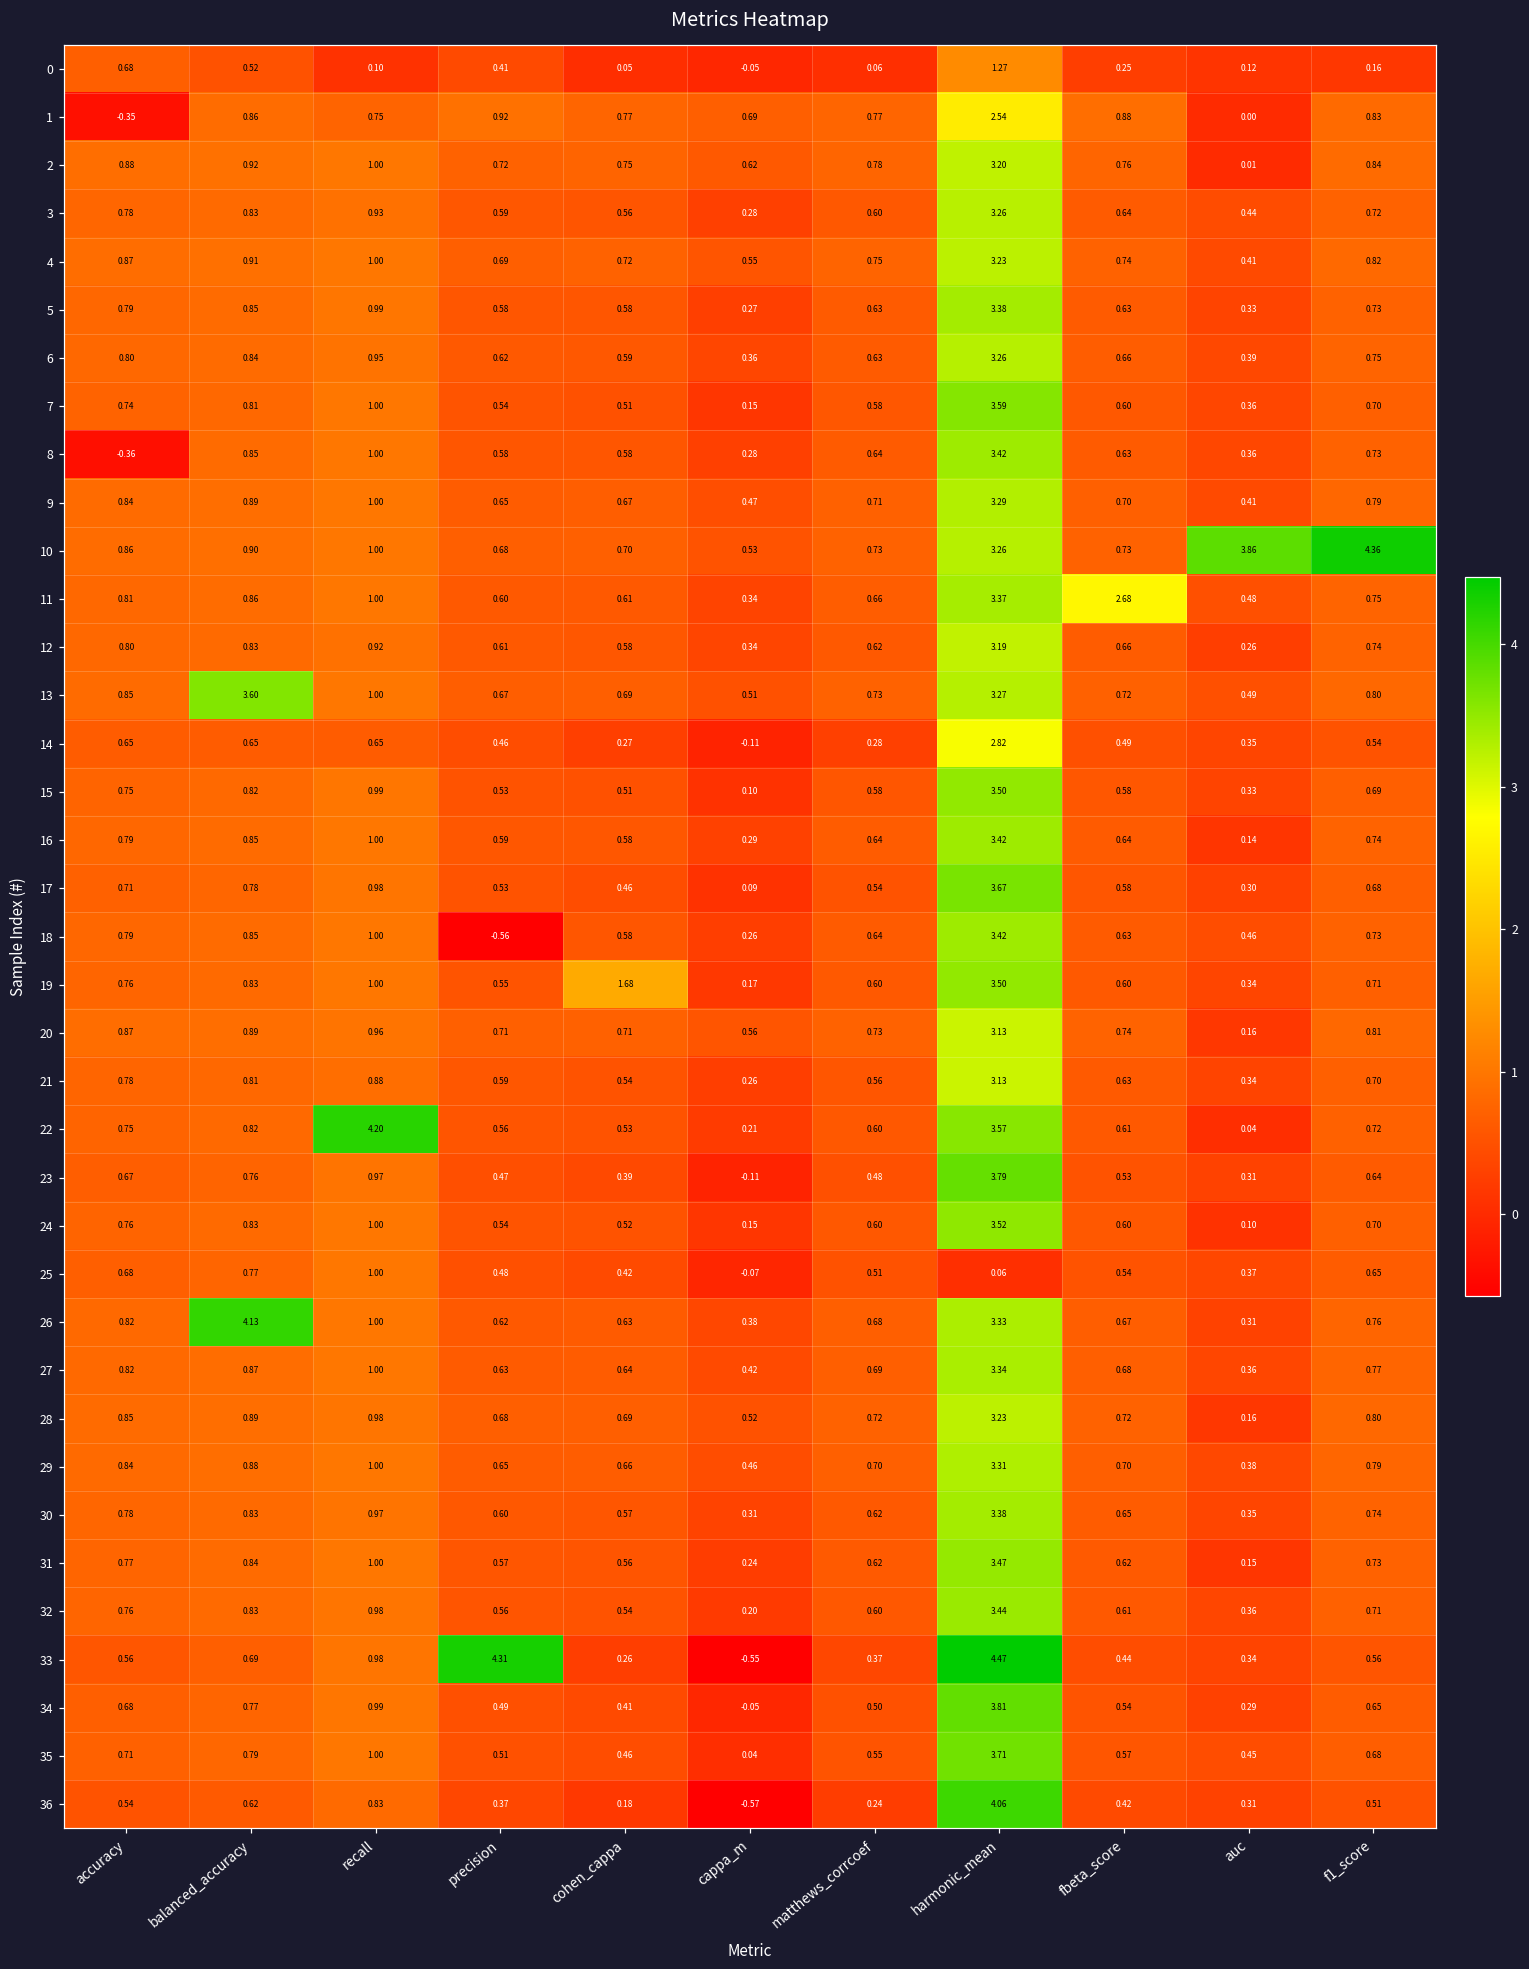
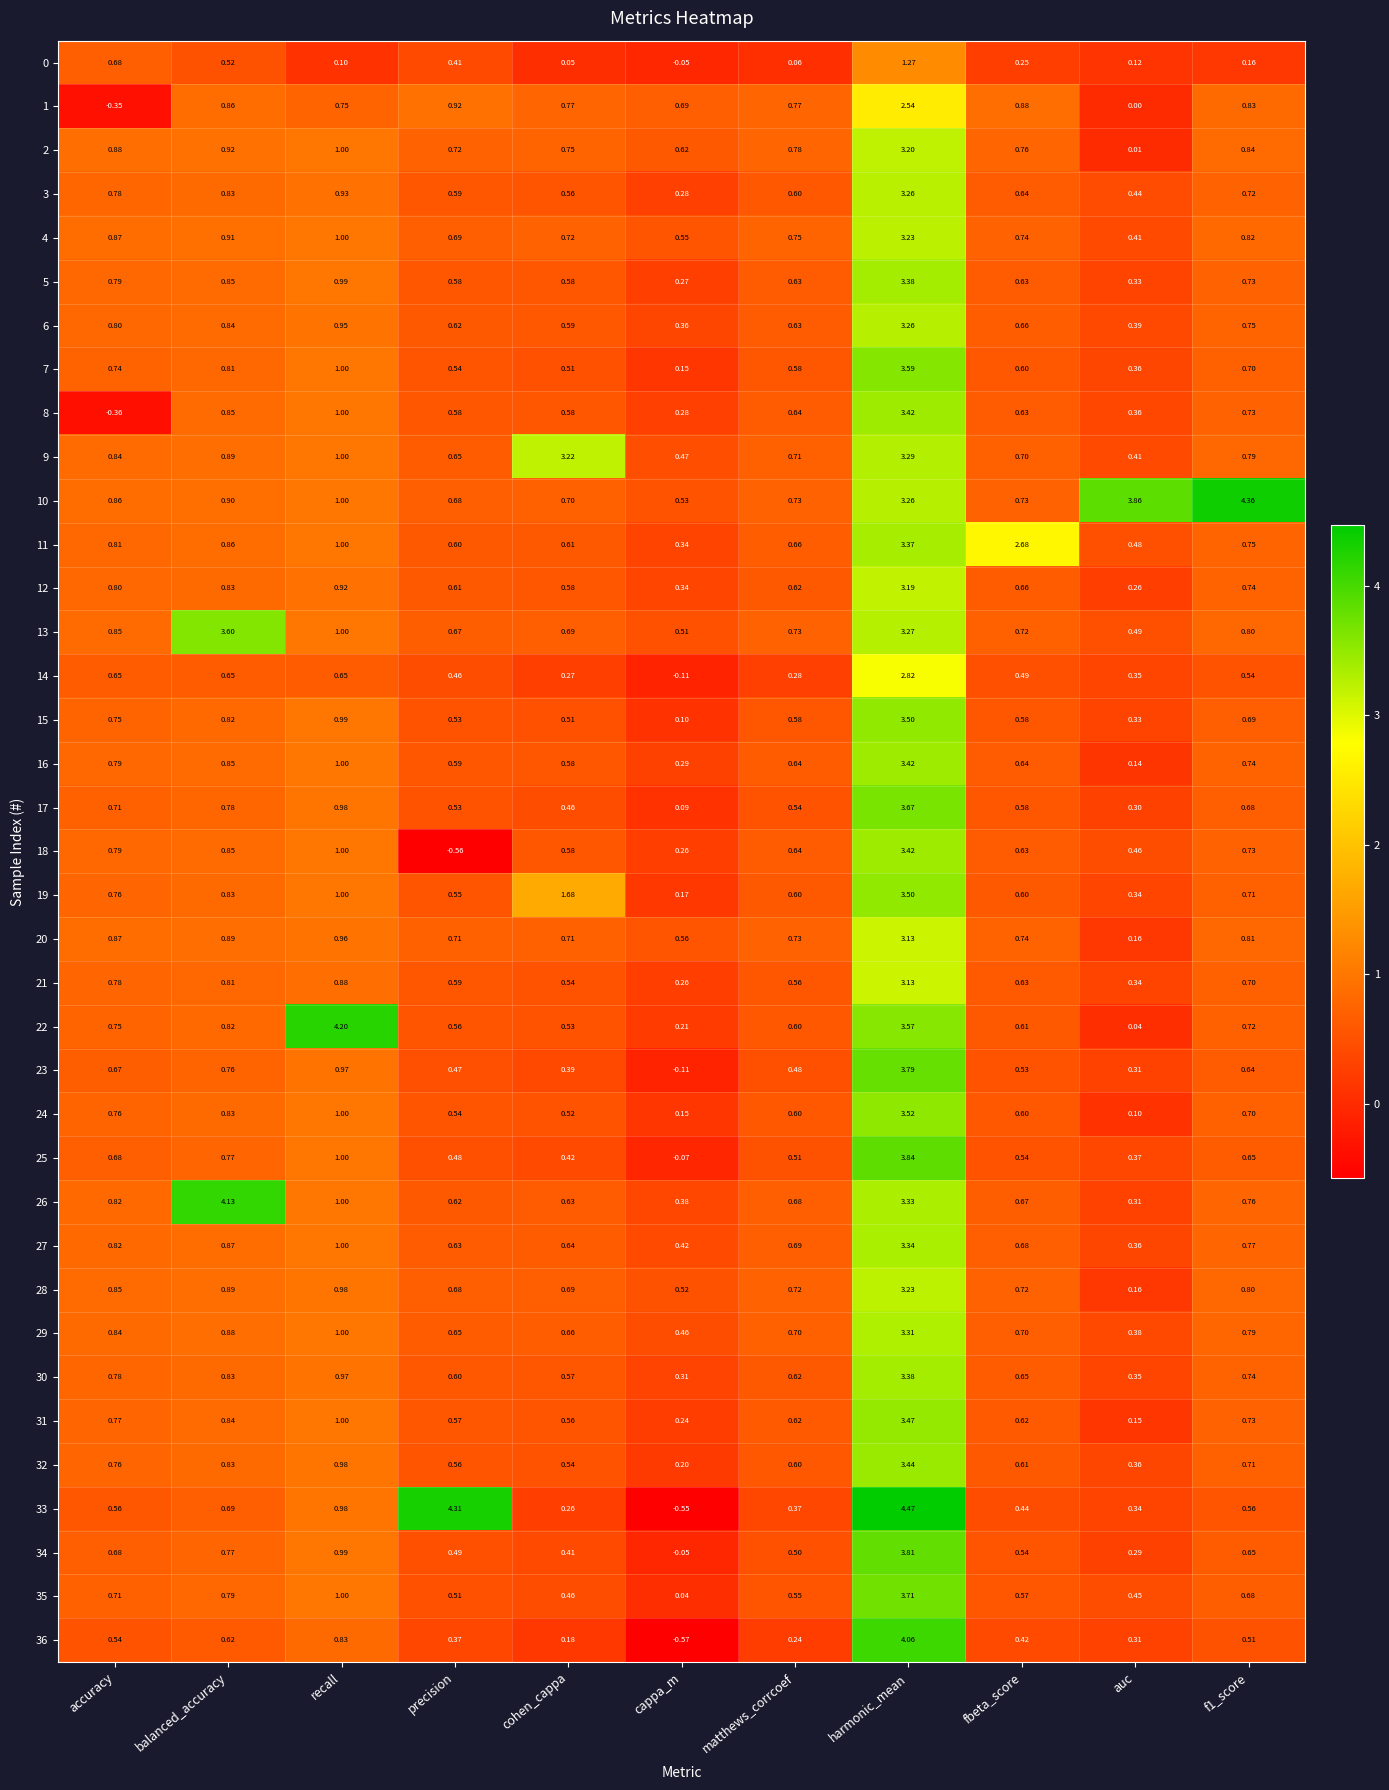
9, cohen_cappa: 0.67 -> 3.22
25, harmonic_mean: 0.06 -> 3.84
